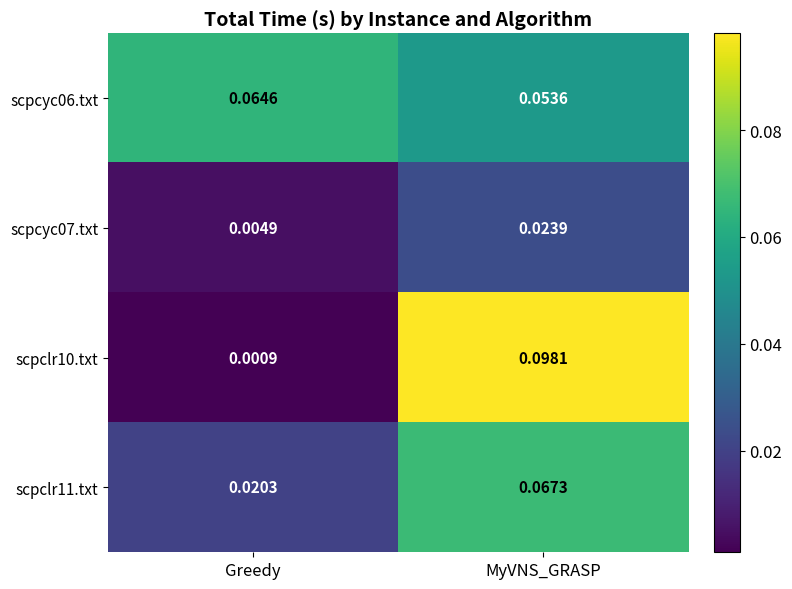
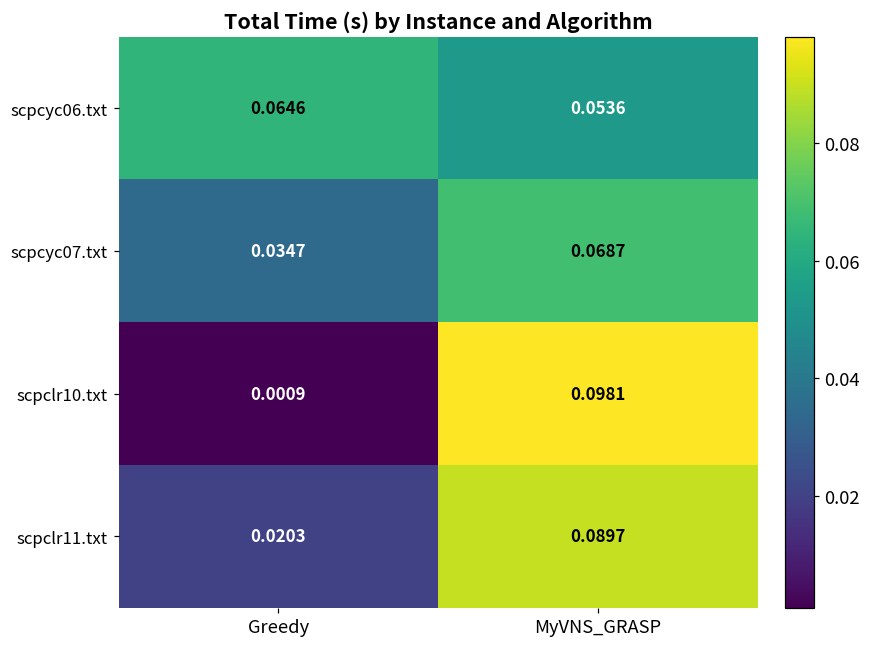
scpcyc07.txt, Greedy: 0.0049 -> 0.0347
scpcyc07.txt, MyVNS_GRASP: 0.0239 -> 0.0687
scpclr11.txt, MyVNS_GRASP: 0.0673 -> 0.0897
